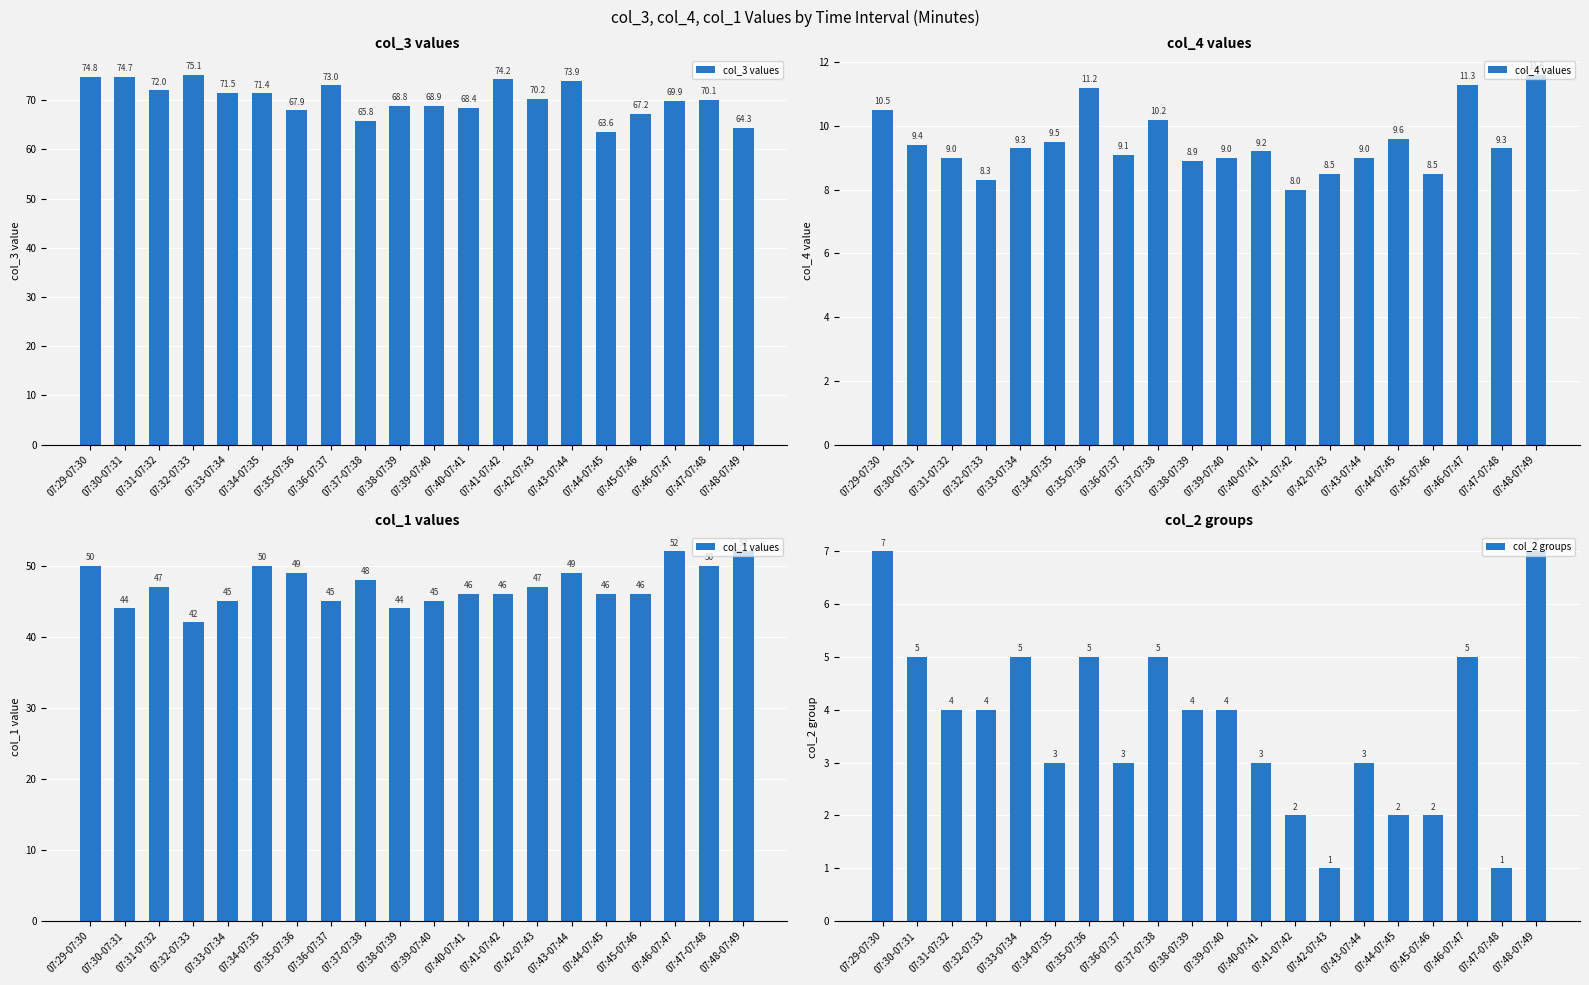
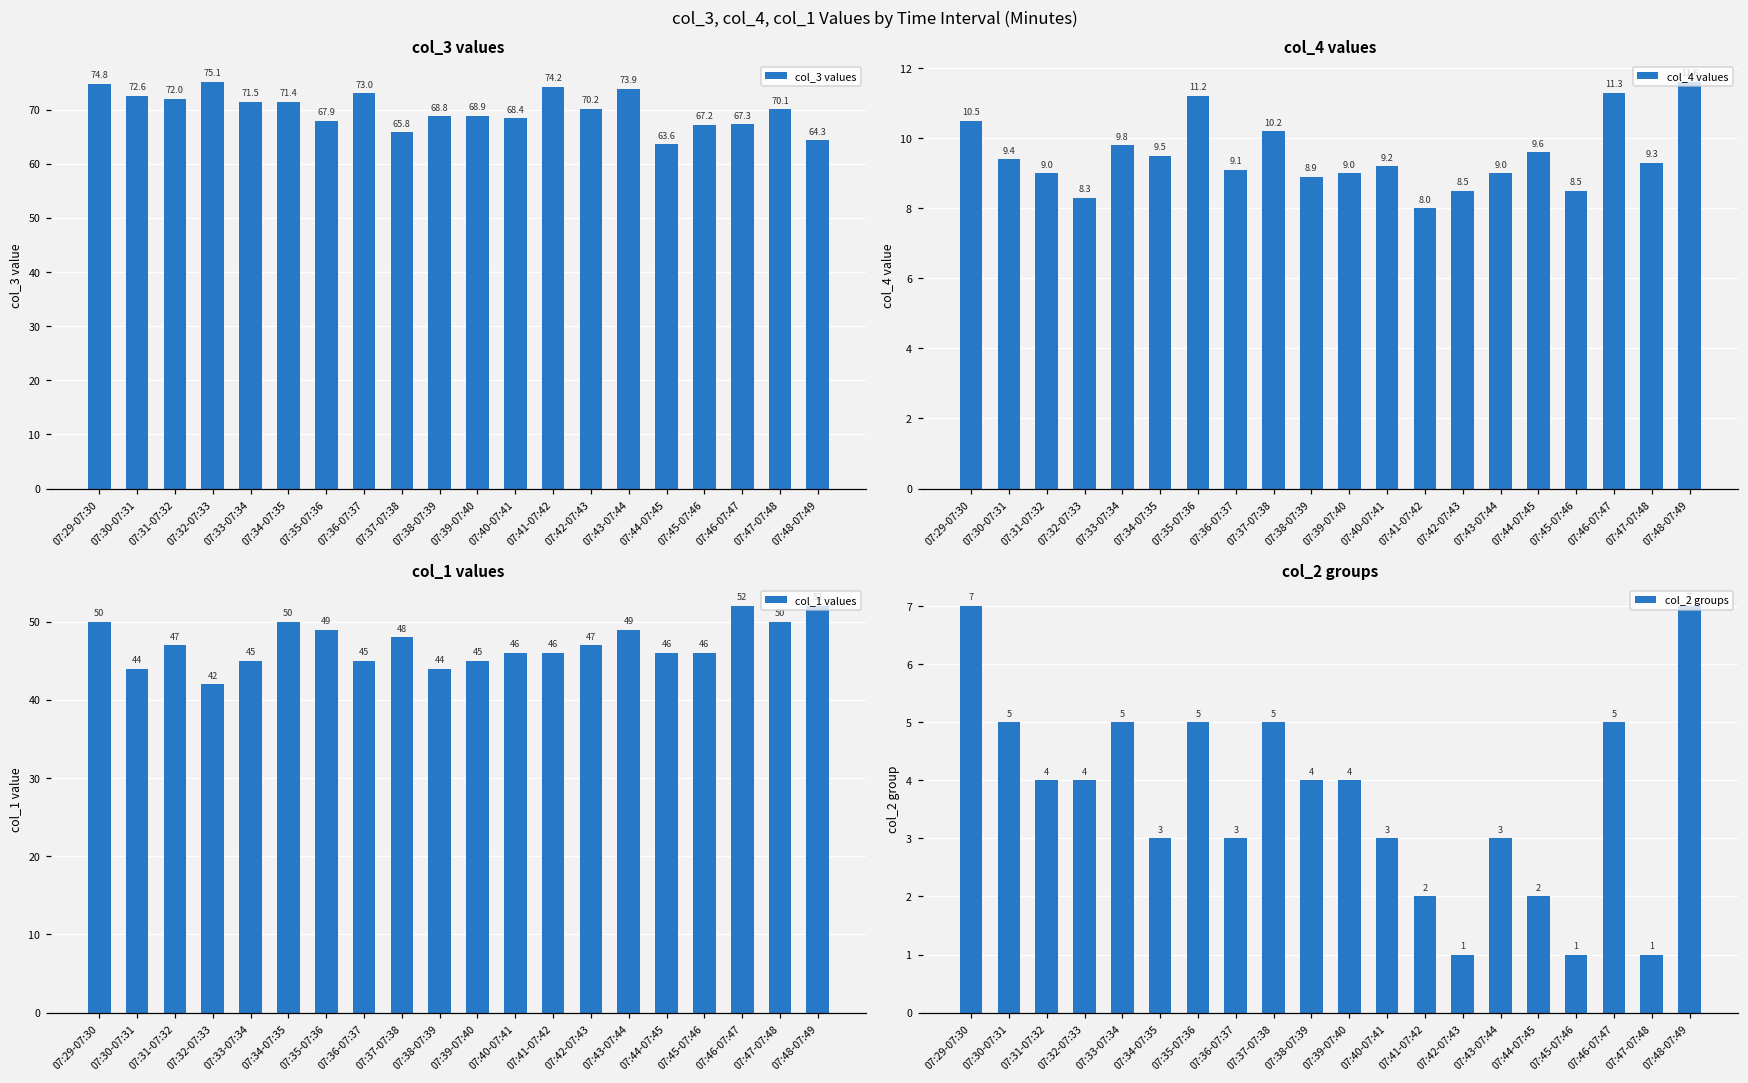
col_3 values, 07:30-07:31: 74.7 -> 72.6
col_3 values, 07:46-07:47: 69.9 -> 67.3
col_4 values, 07:33-07:34: 9.3 -> 9.8
col_2 groups, 07:45-07:46: 2 -> 1
